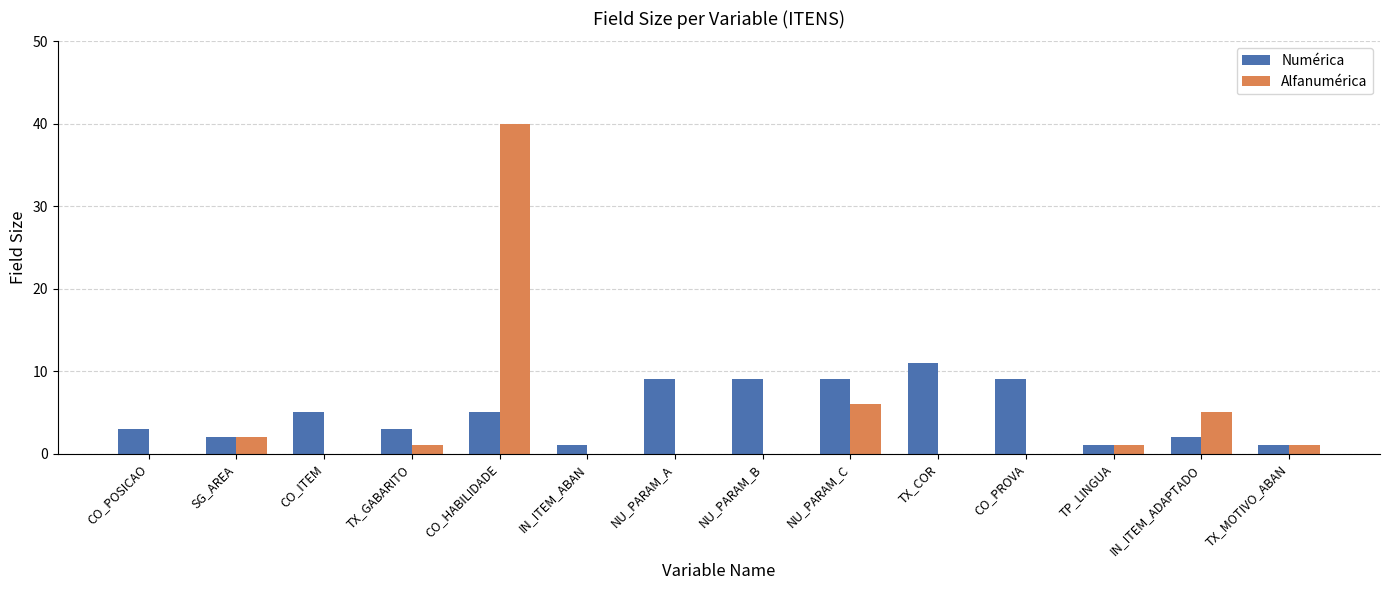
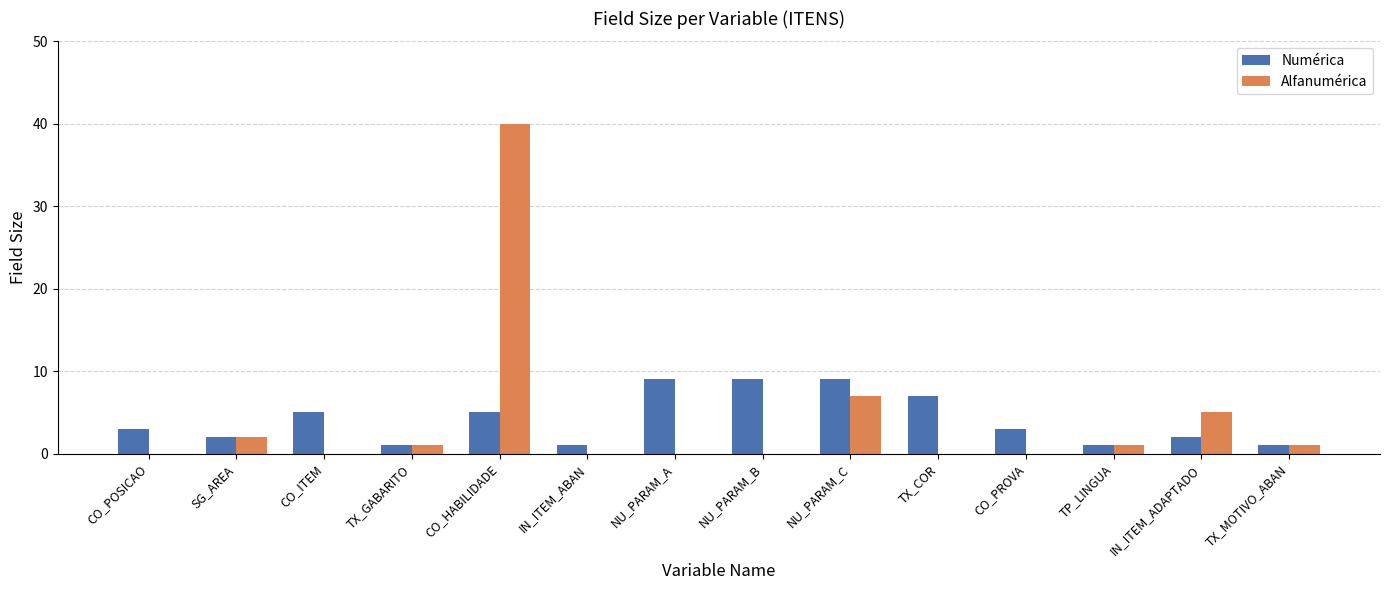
Numérica, TX_GABARITO: 3 -> 1
Alfanumérica, NU_PARAM_C: 6 -> 7
Numérica, TX_COR: 11 -> 7
Numérica, CO_PROVA: 9 -> 3
